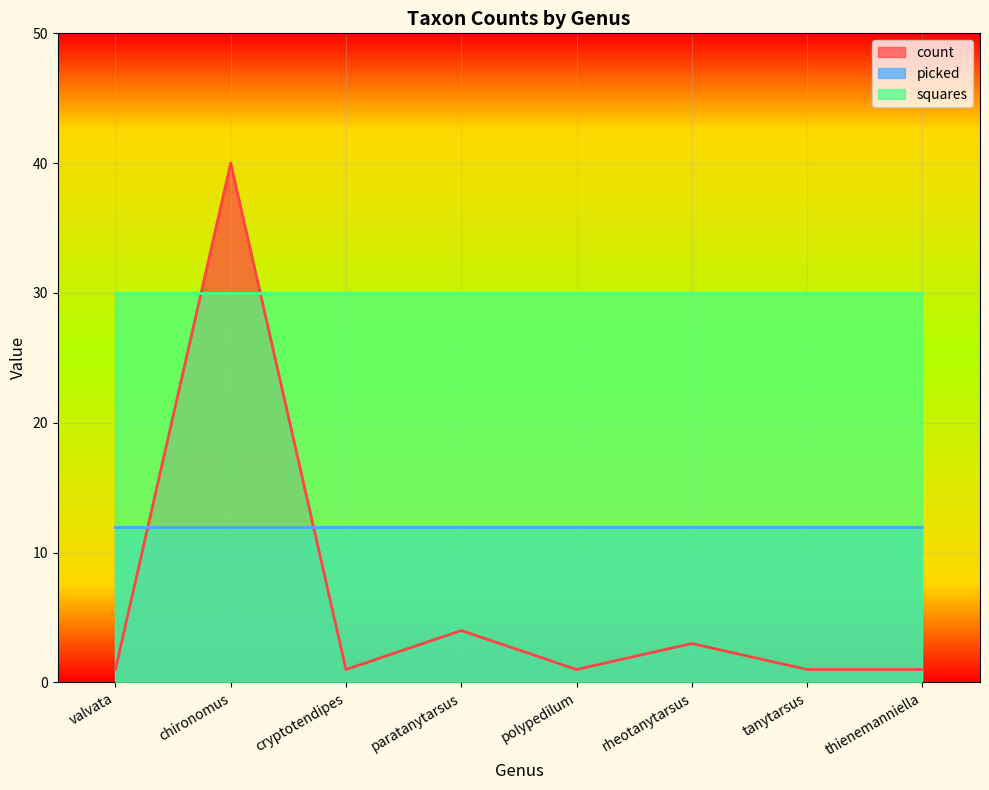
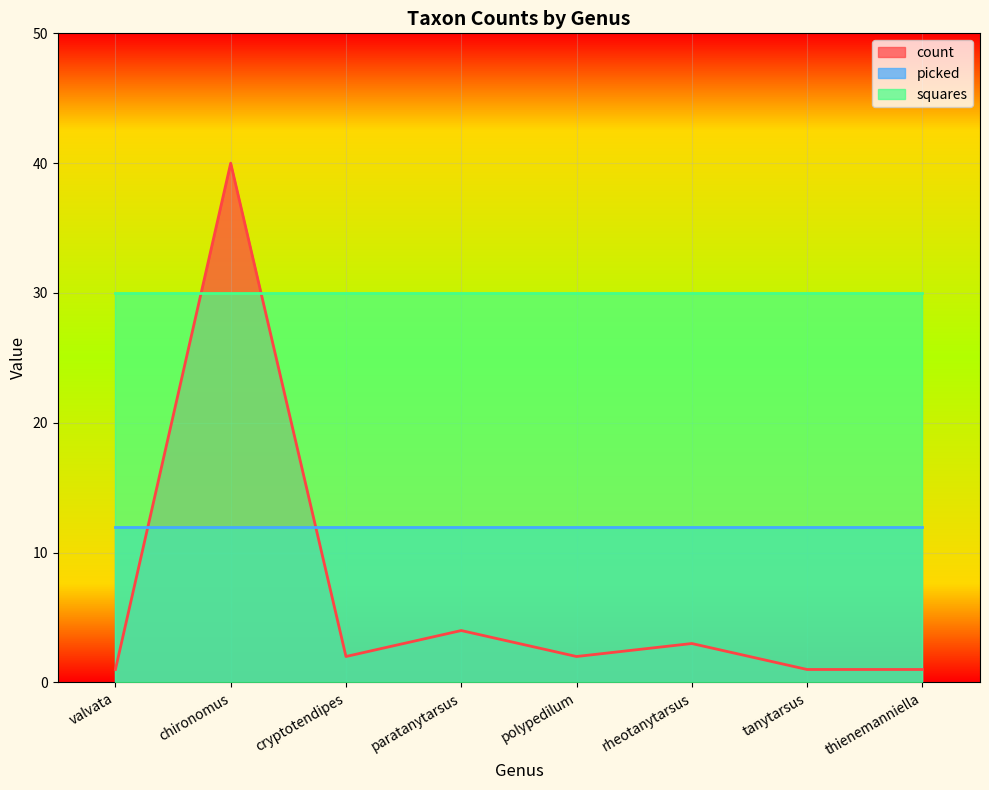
count, cryptotendipes: 1 -> 2
count, polypedilum: 1 -> 2
